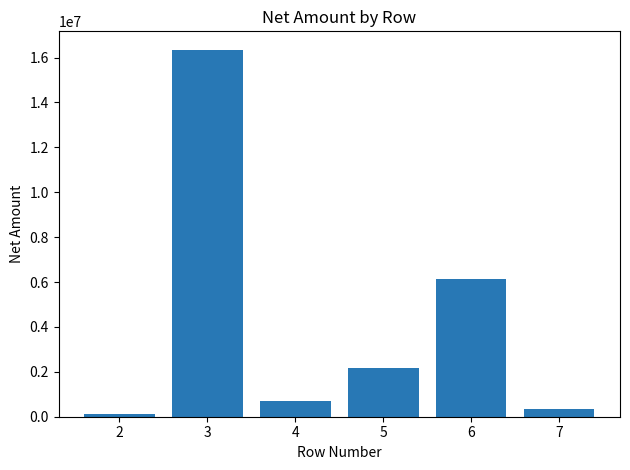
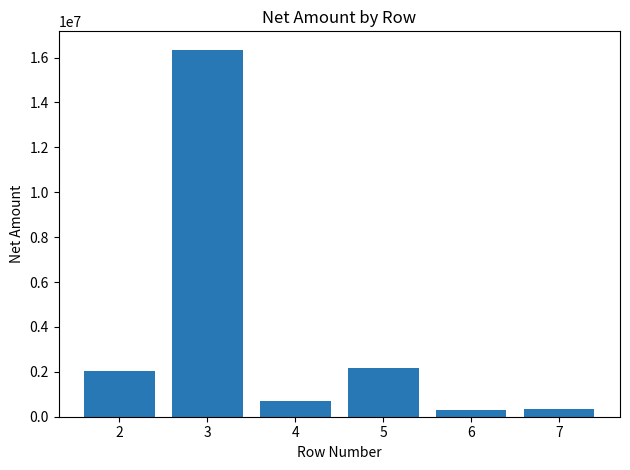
2: 100000 -> 2000000
6: 6100000 -> 300000
